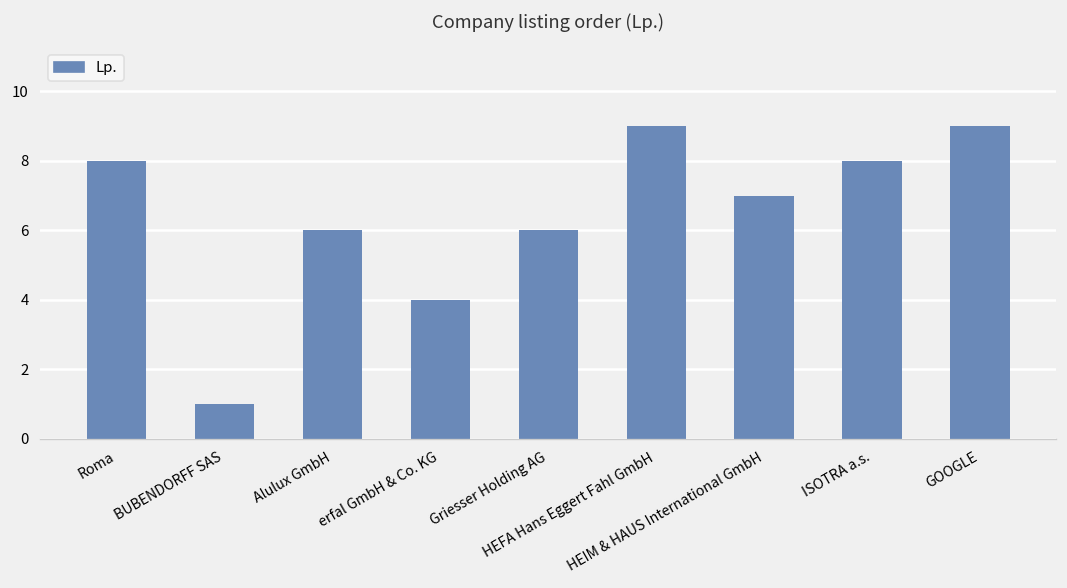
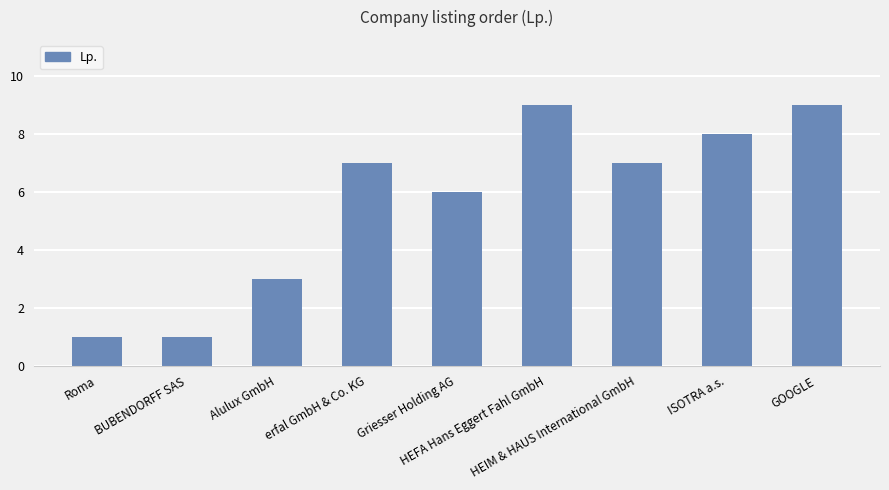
Roma: 8 -> 1
Alulux GmbH: 6 -> 3
erfal GmbH & Co. KG: 4 -> 7
